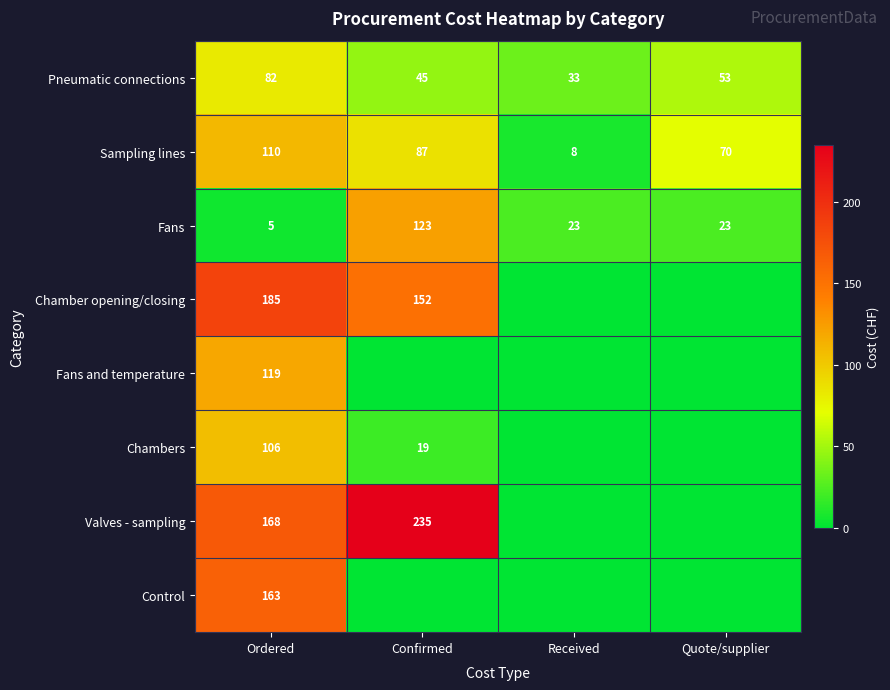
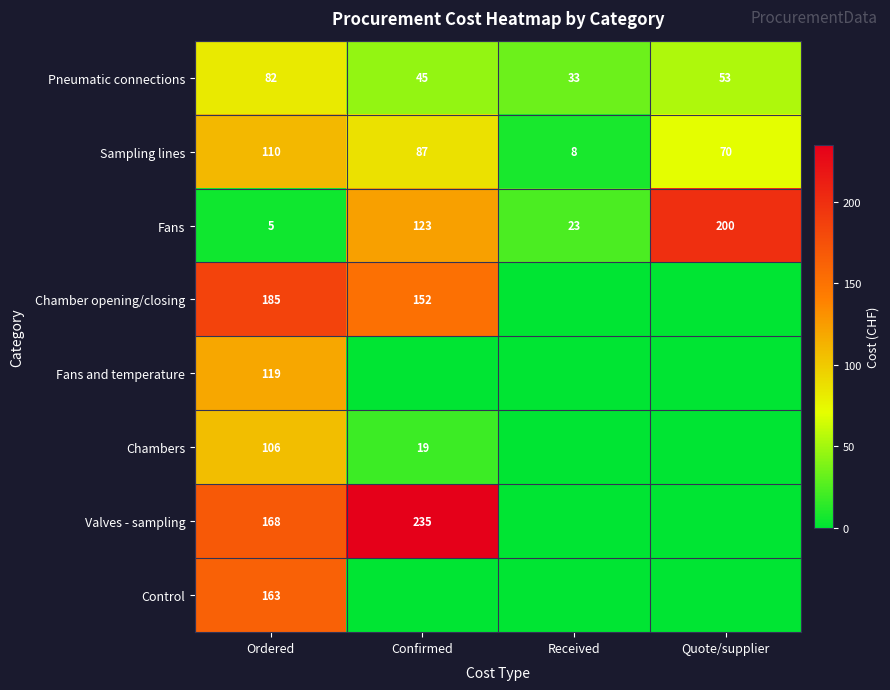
Fans, Quote/supplier: 23 -> 200
